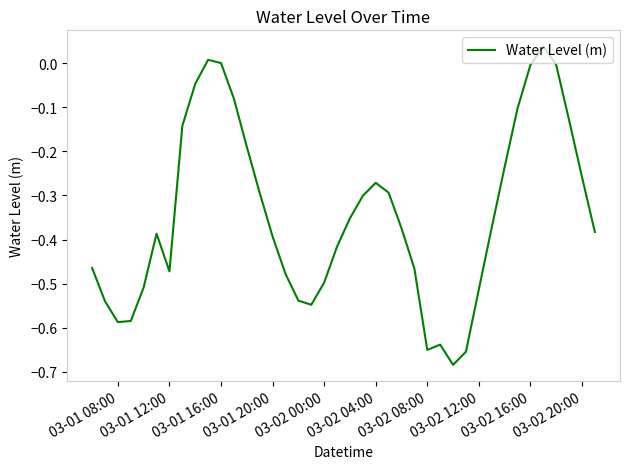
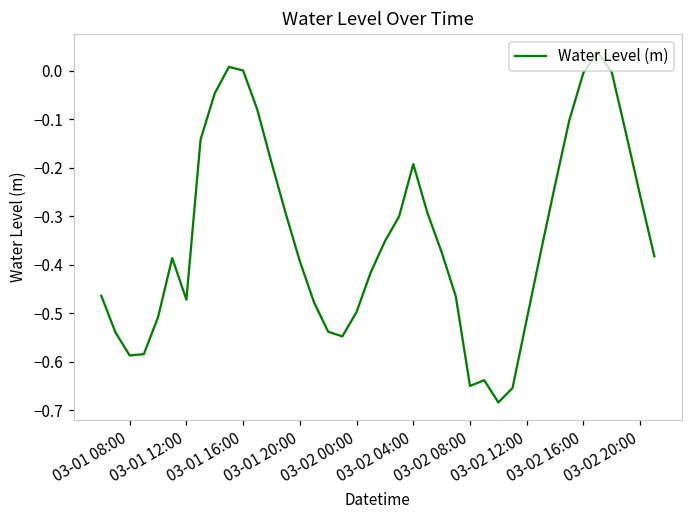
03-02 04:00: -0.27 -> -0.19
